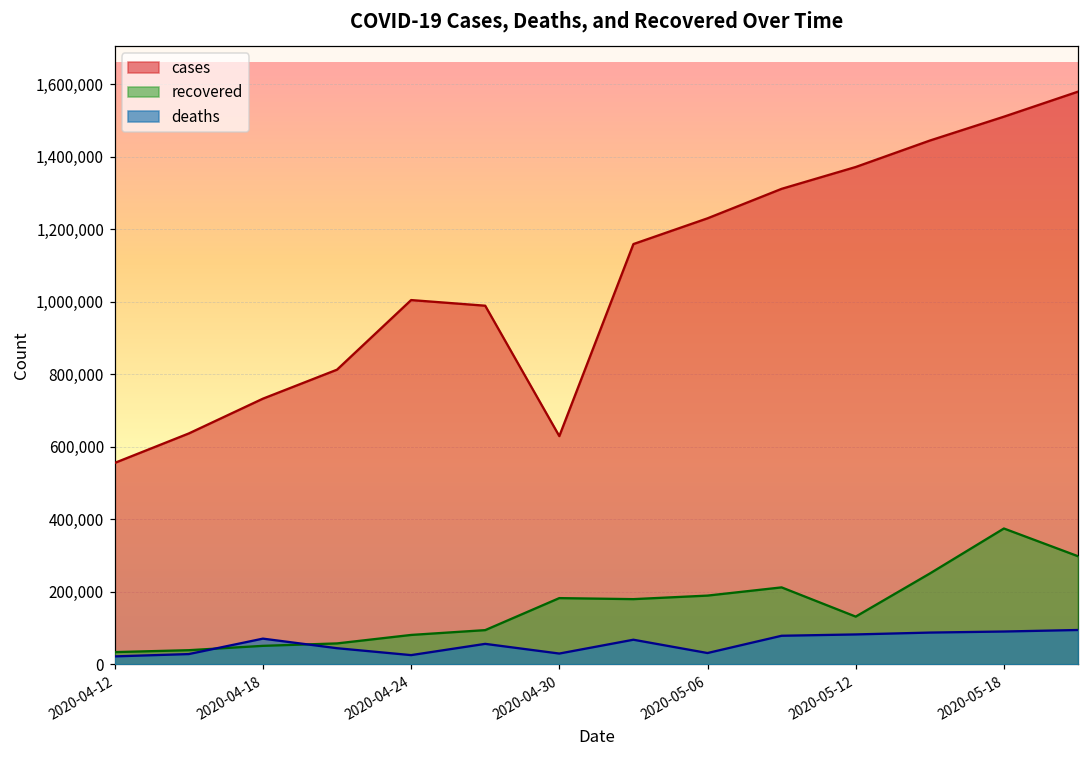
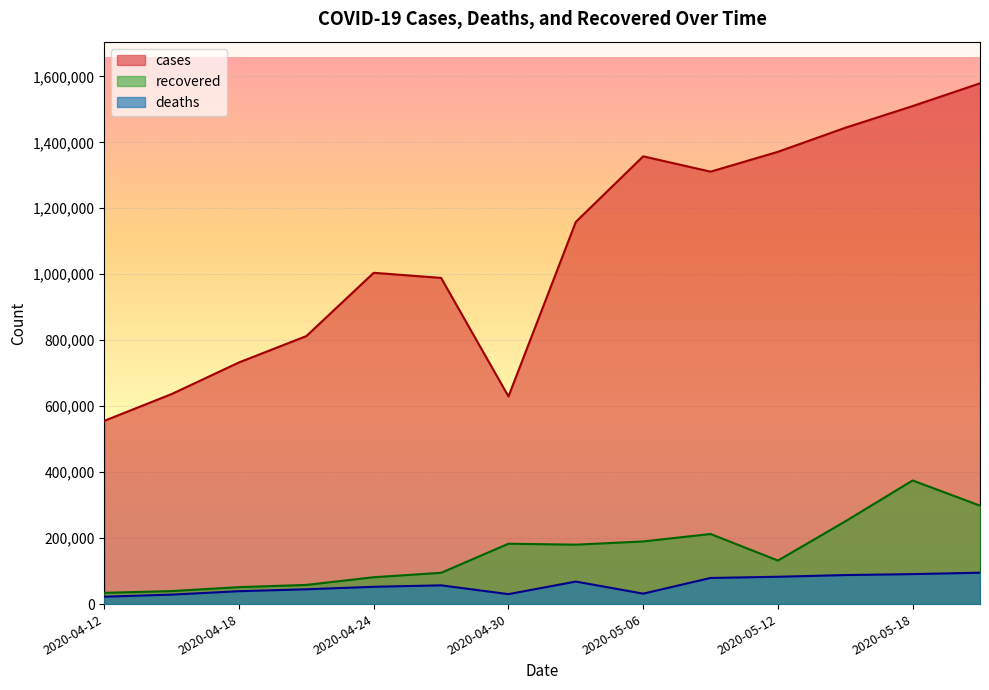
deaths, 2020-04-18: 70,000 -> 40,000
deaths, 2020-04-24: 30,000 -> 50,000
cases, 2020-05-06: 1,230,000 -> 1,360,000
